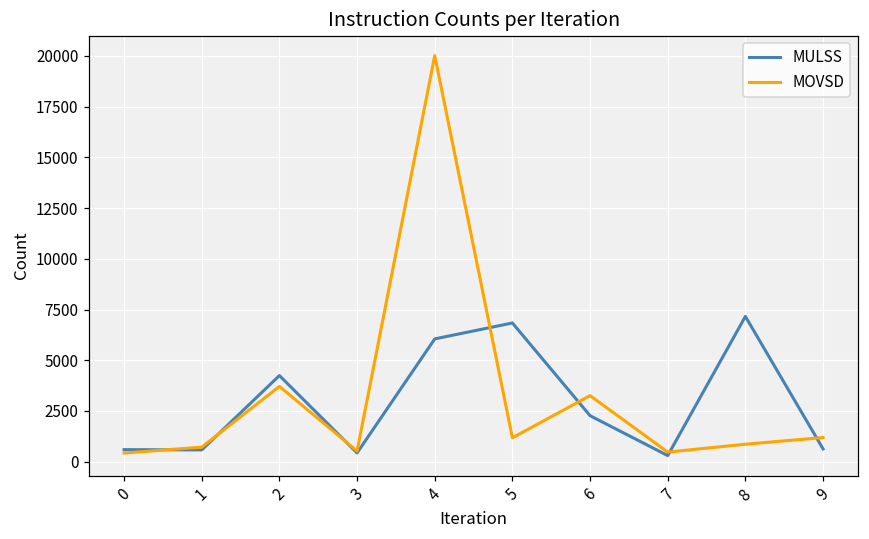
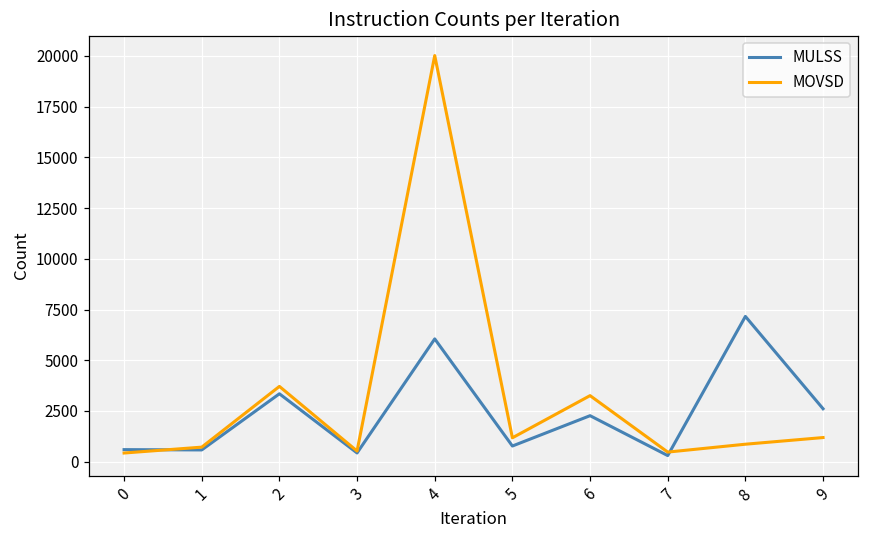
MULSS, 2: 4200 -> 3300
MULSS, 5: 6800 -> 800
MULSS, 9: 600 -> 2600
